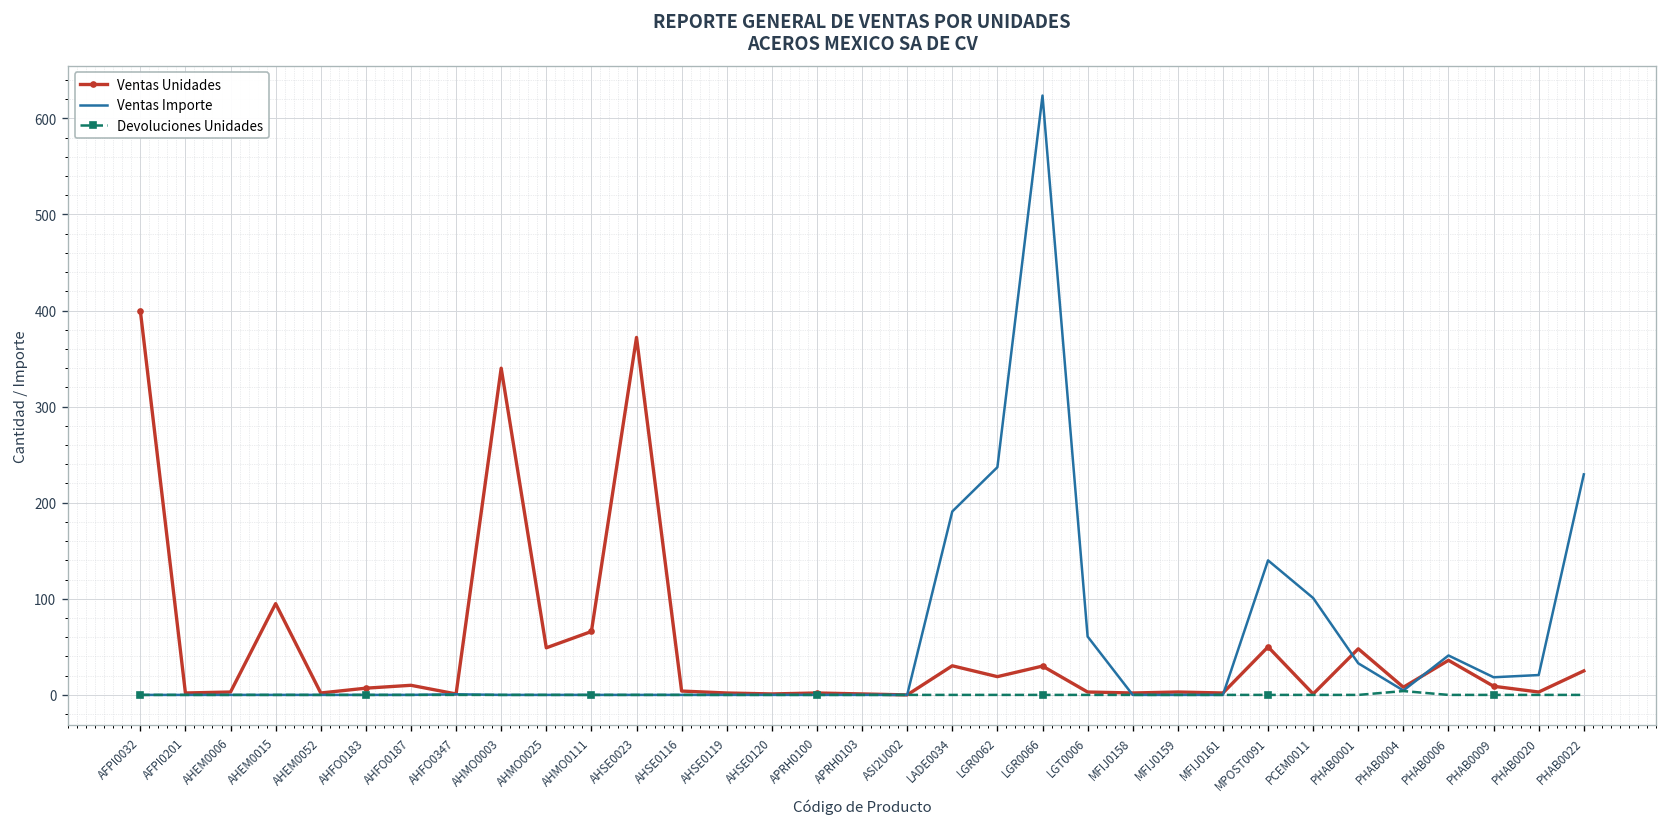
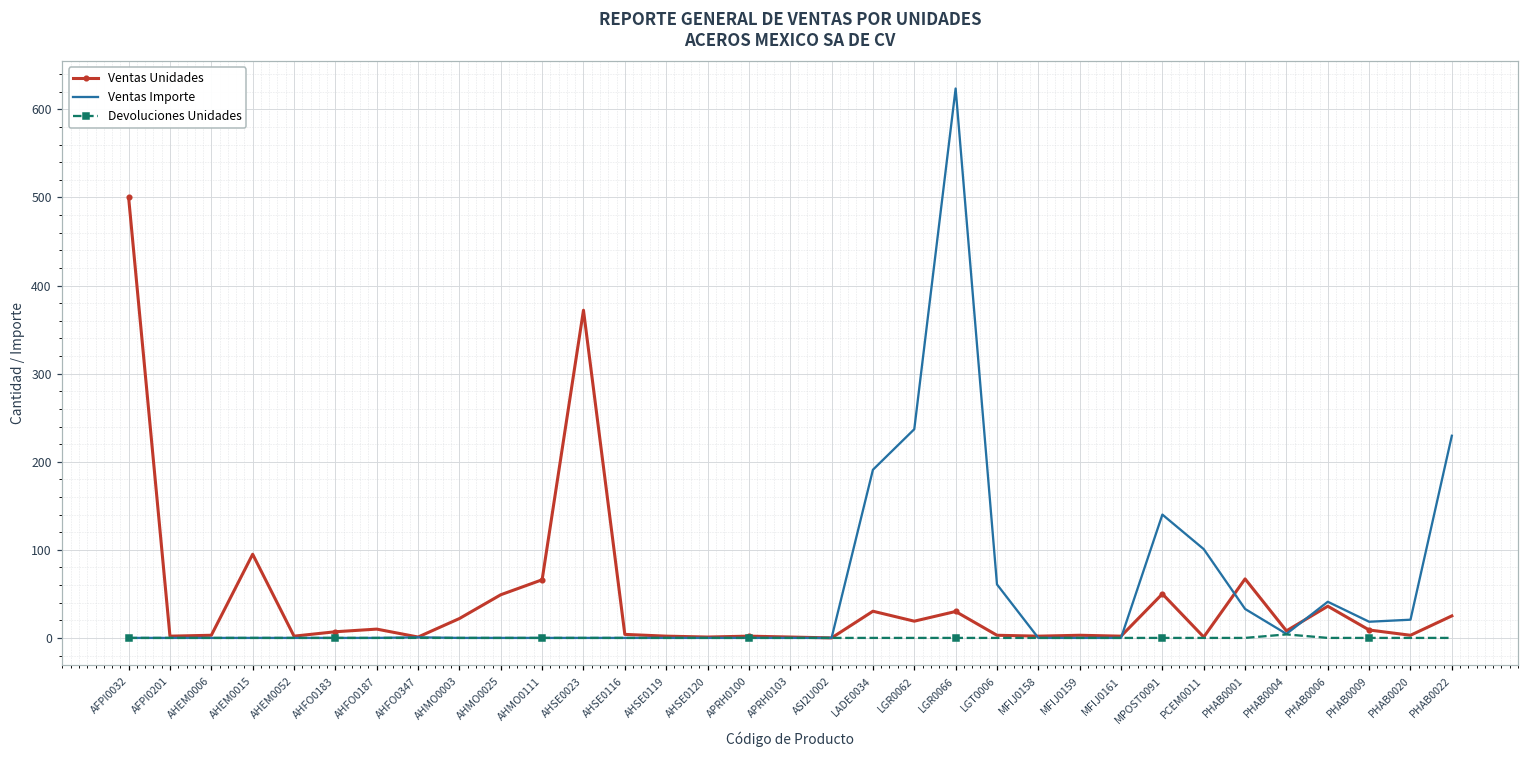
Ventas Unidades, AFPI0032: 400 -> 500
Ventas Unidades, AHMO0003: 340 -> 20
Ventas Unidades, PHAB0001: 50 -> 70
